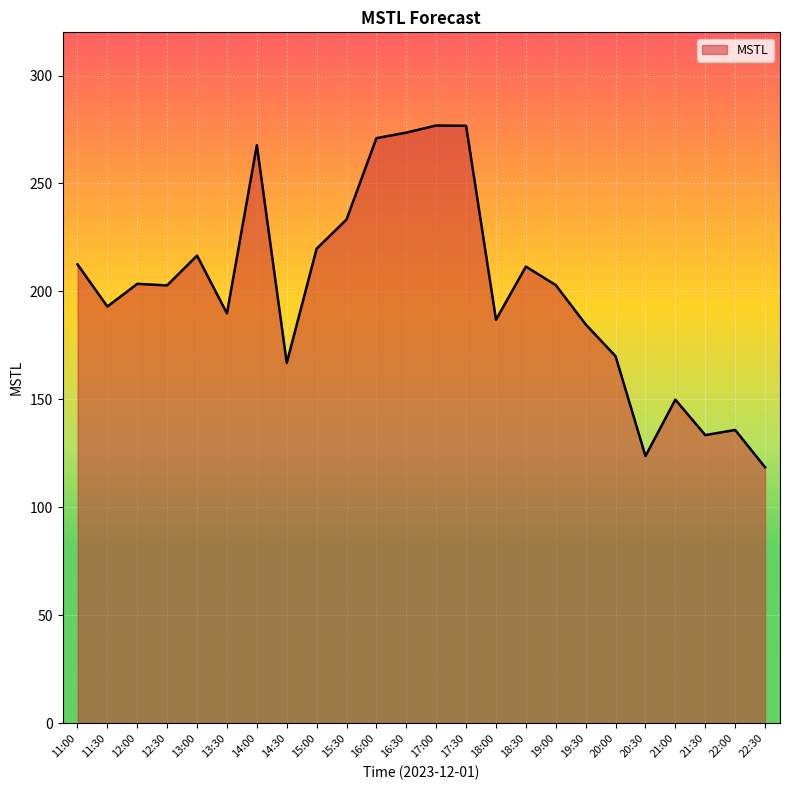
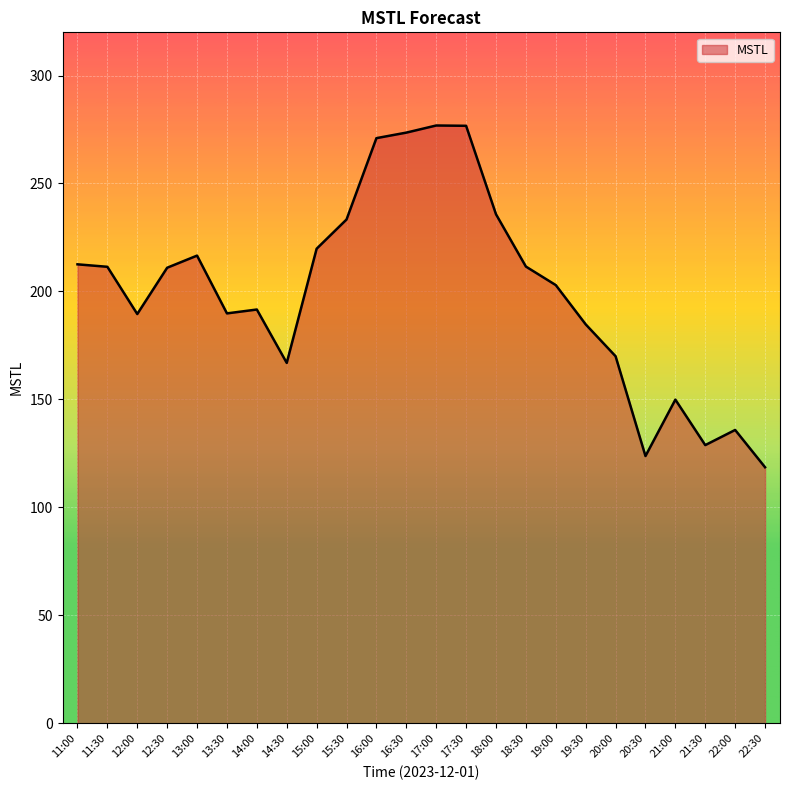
11:30: 193 -> 211
12:00: 204 -> 190
12:30: 203 -> 211
14:00: 268 -> 192
18:00: 187 -> 236
21:30: 133 -> 129
